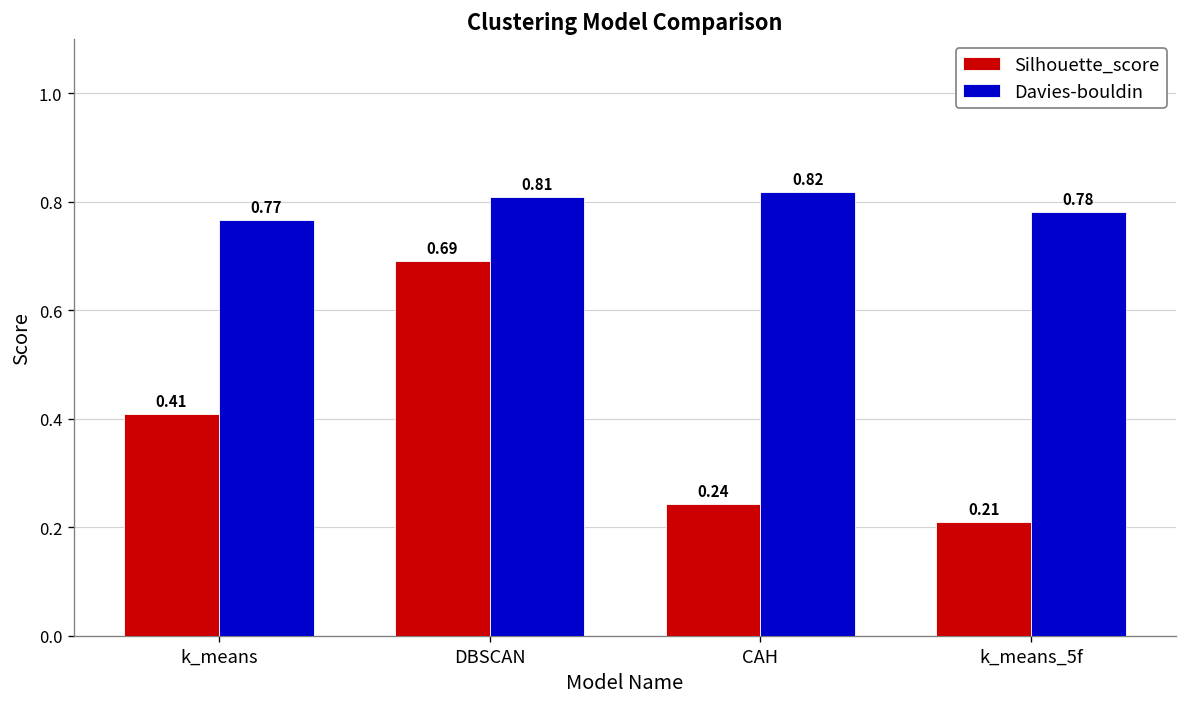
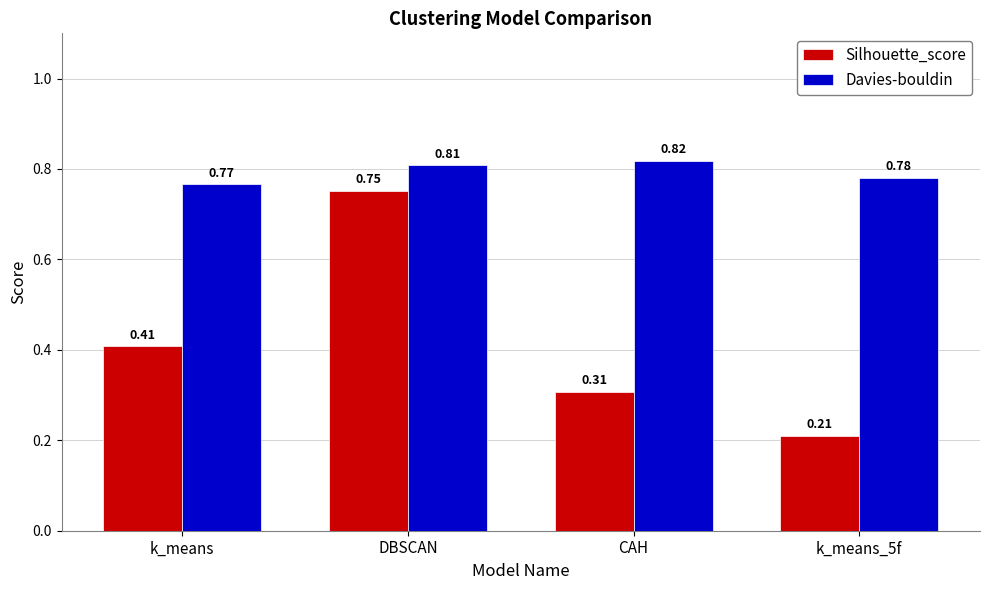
Silhouette_score, DBSCAN: 0.69 -> 0.75
Silhouette_score, CAH: 0.24 -> 0.31
